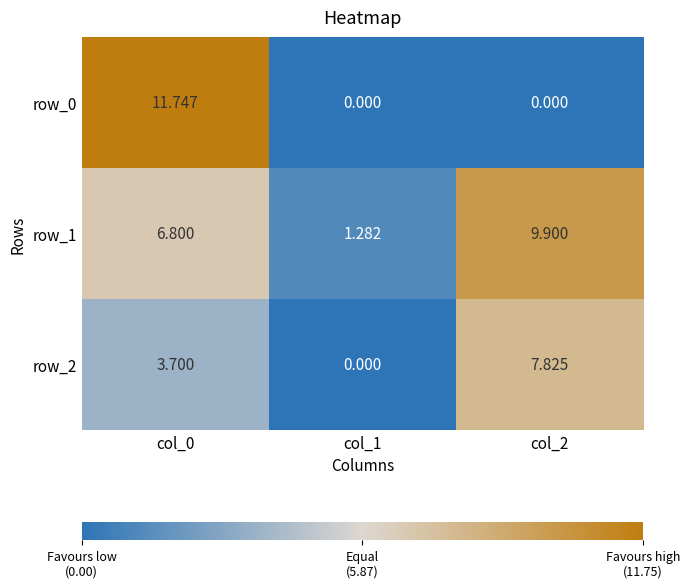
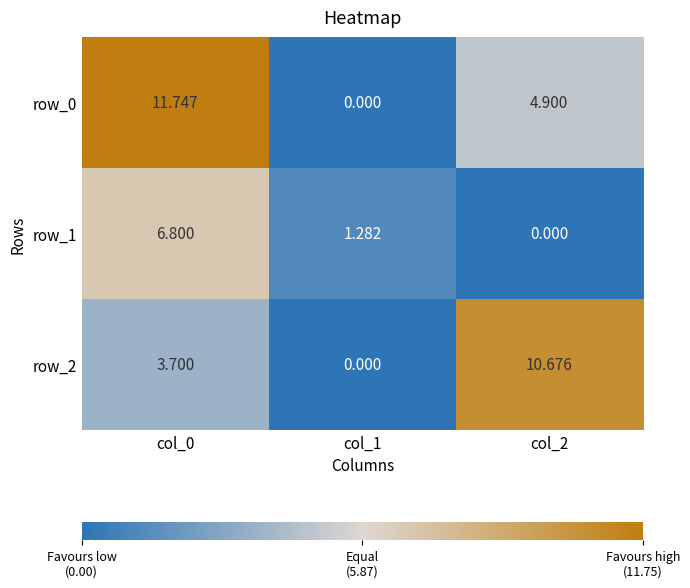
row_0, col_2: 0.000 -> 4.900
row_1, col_2: 9.900 -> 0.000
row_2, col_2: 7.825 -> 10.676
